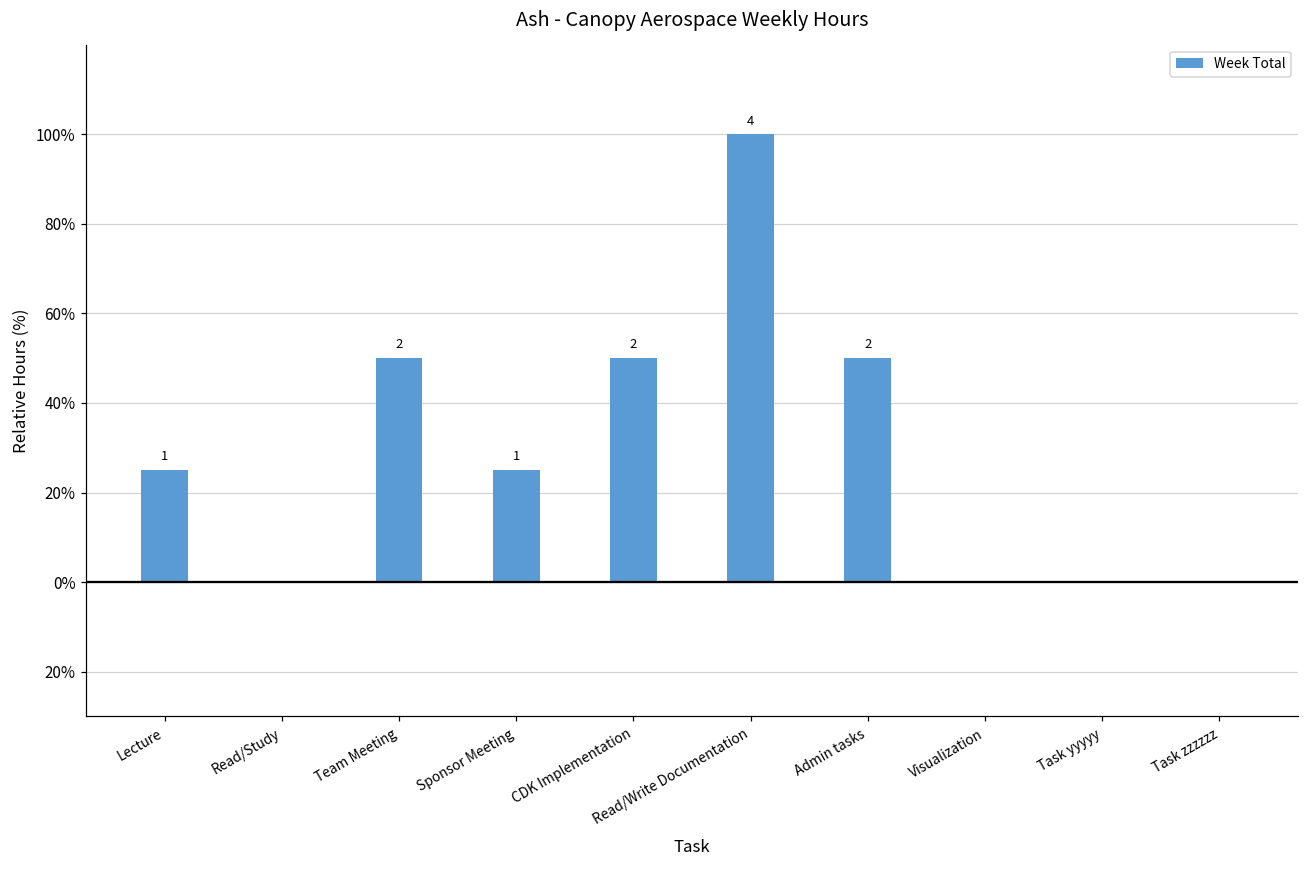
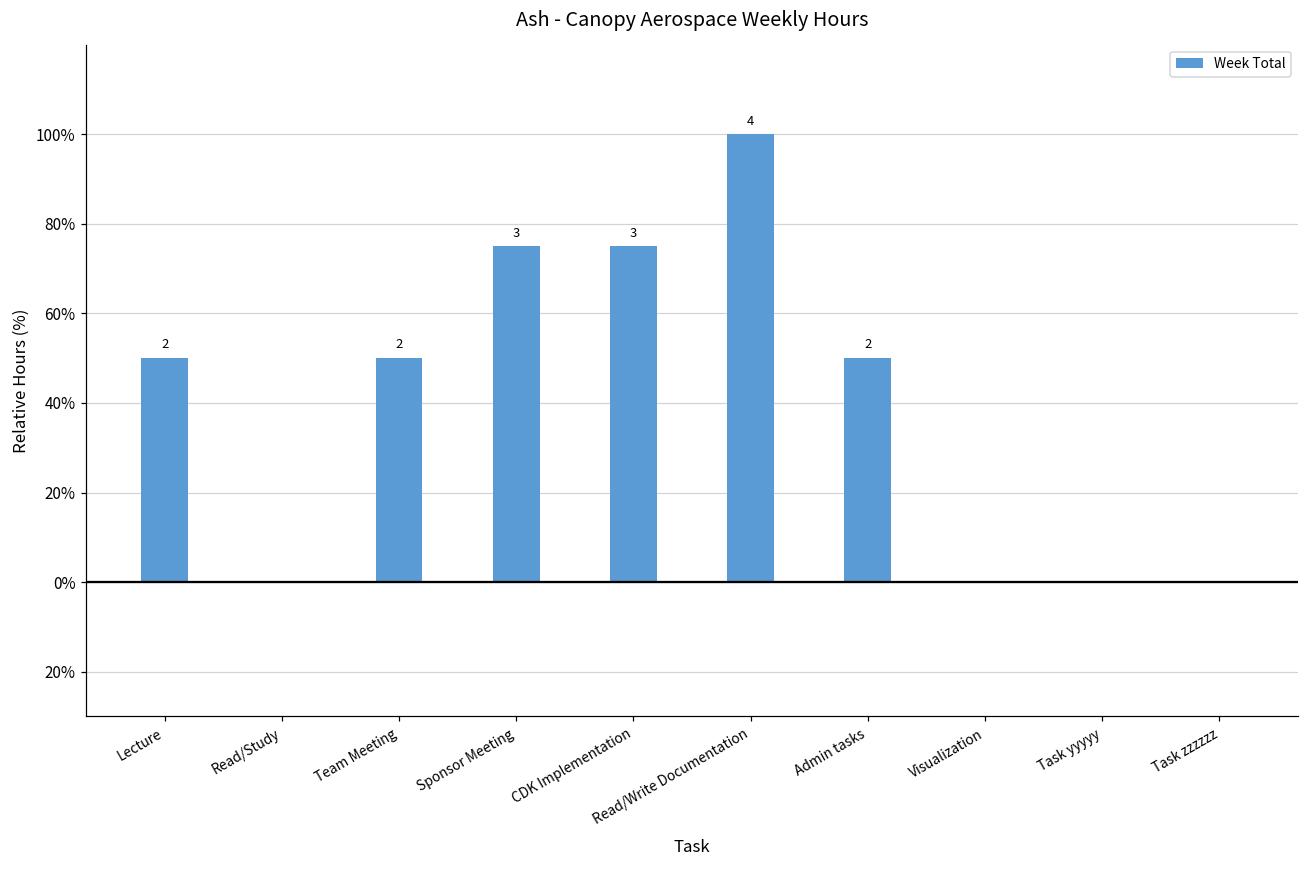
Lecture: 1 -> 2
Sponsor Meeting: 1 -> 3
CDK Implementation: 2 -> 3
